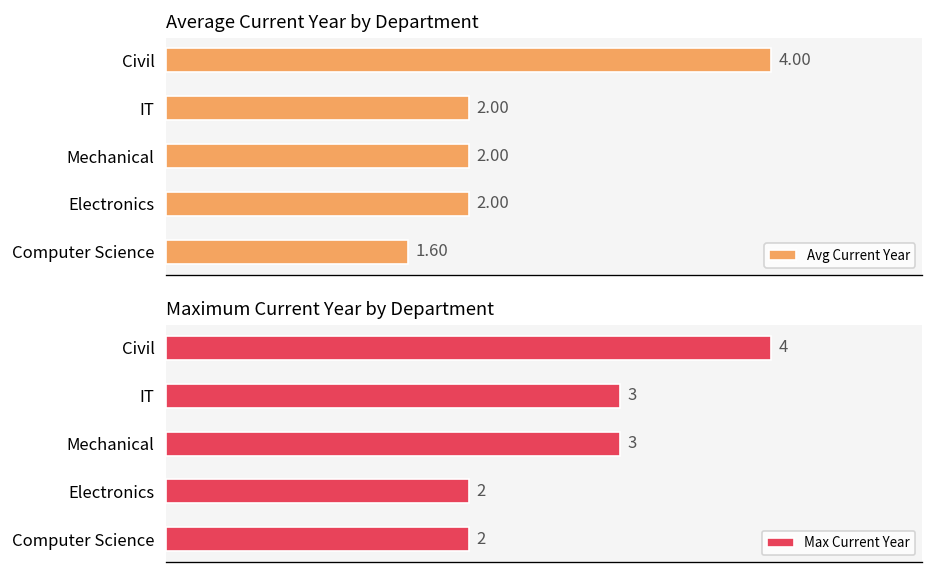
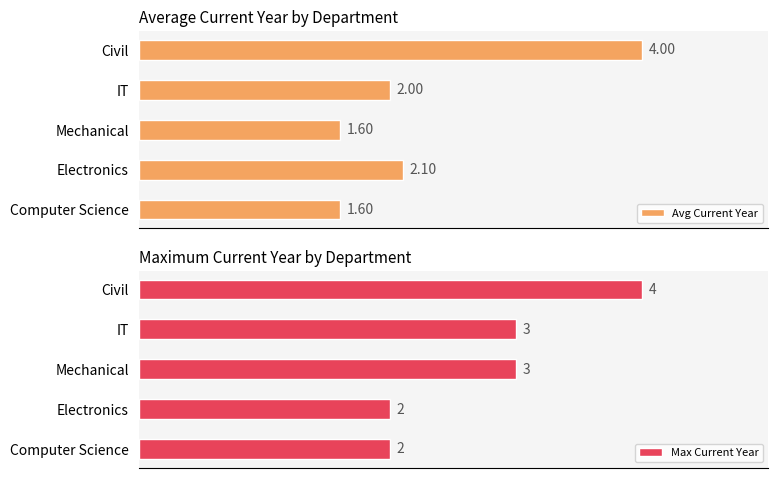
Average Current Year by Department, Mechanical: 2.00 -> 1.60
Average Current Year by Department, Electronics: 2.00 -> 2.10
